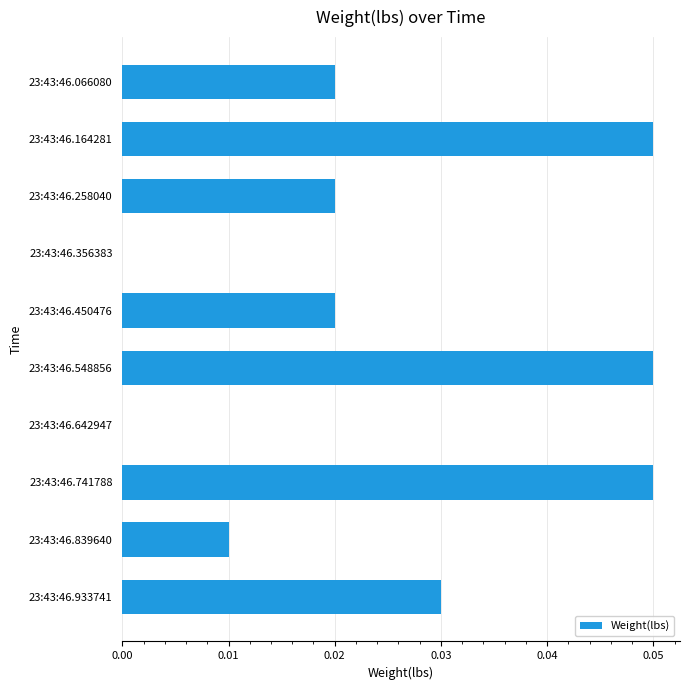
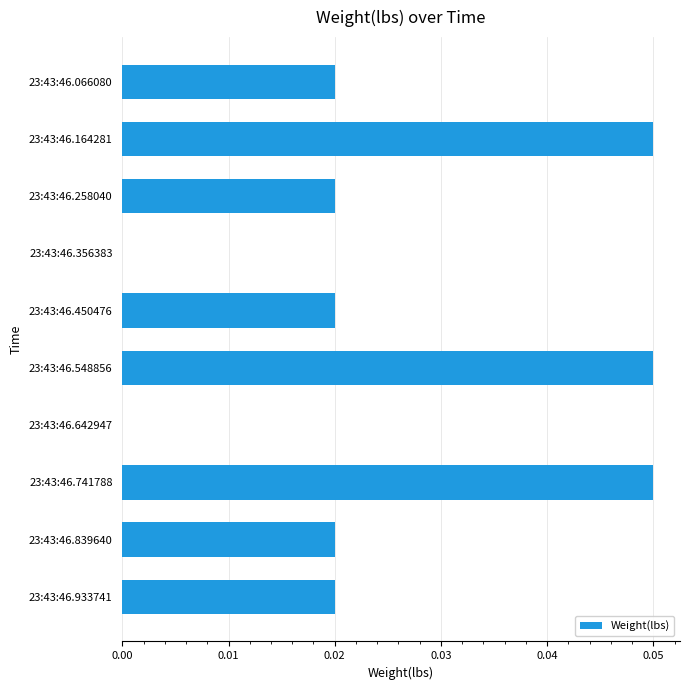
23:43:46.839640: 0.01 -> 0.02
23:43:46.933741: 0.03 -> 0.02
